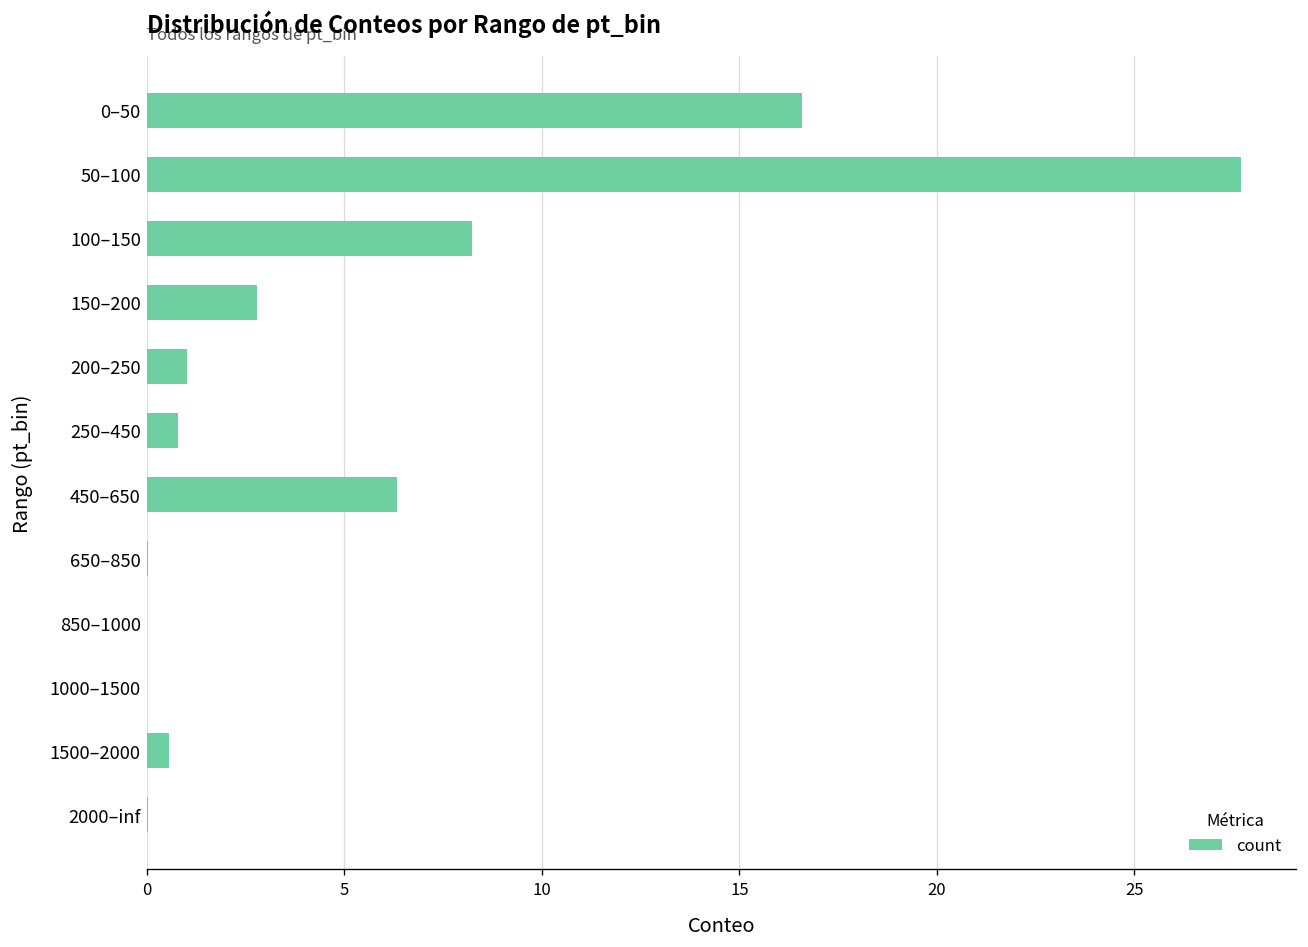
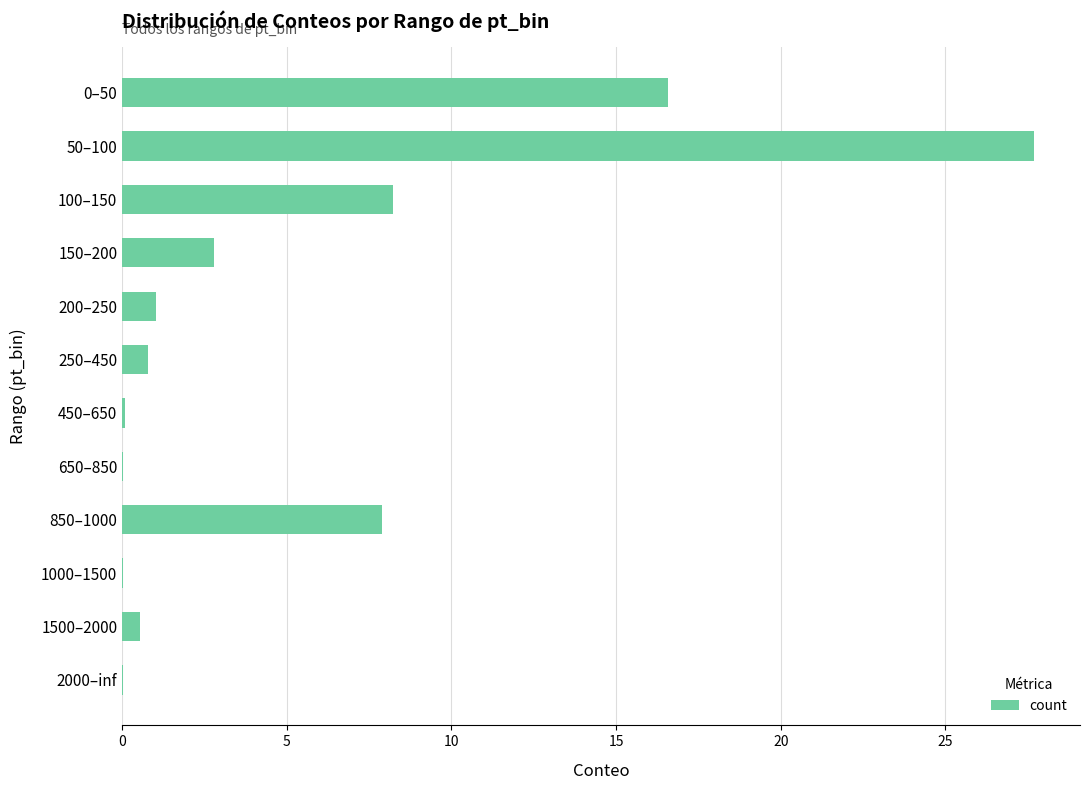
450–650: 6.3 -> 0.1
850–1000: 0.0 -> 7.9
